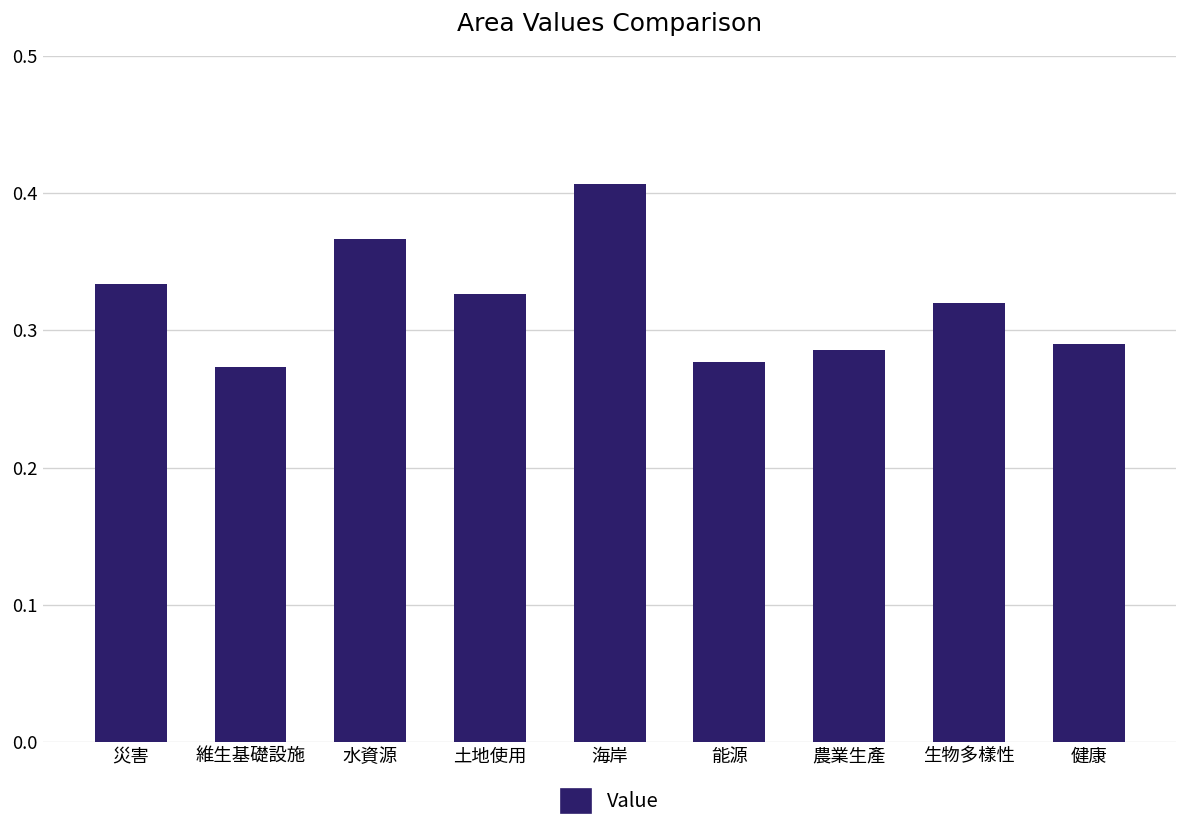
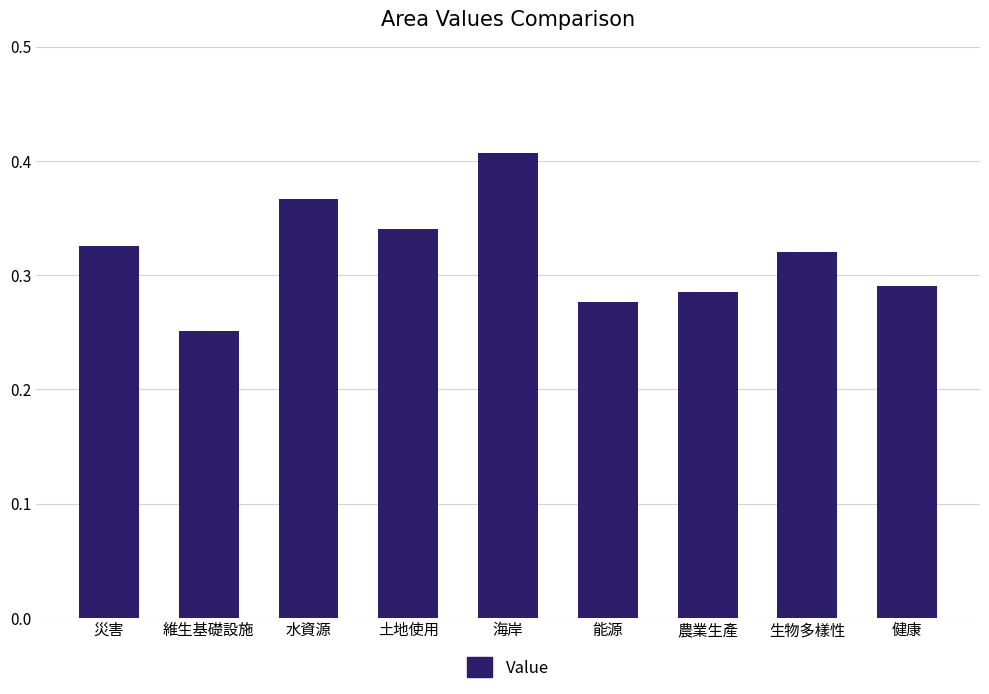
災害: 0.334 -> 0.326
維生基礎設施: 0.273 -> 0.251
土地使用: 0.327 -> 0.341
